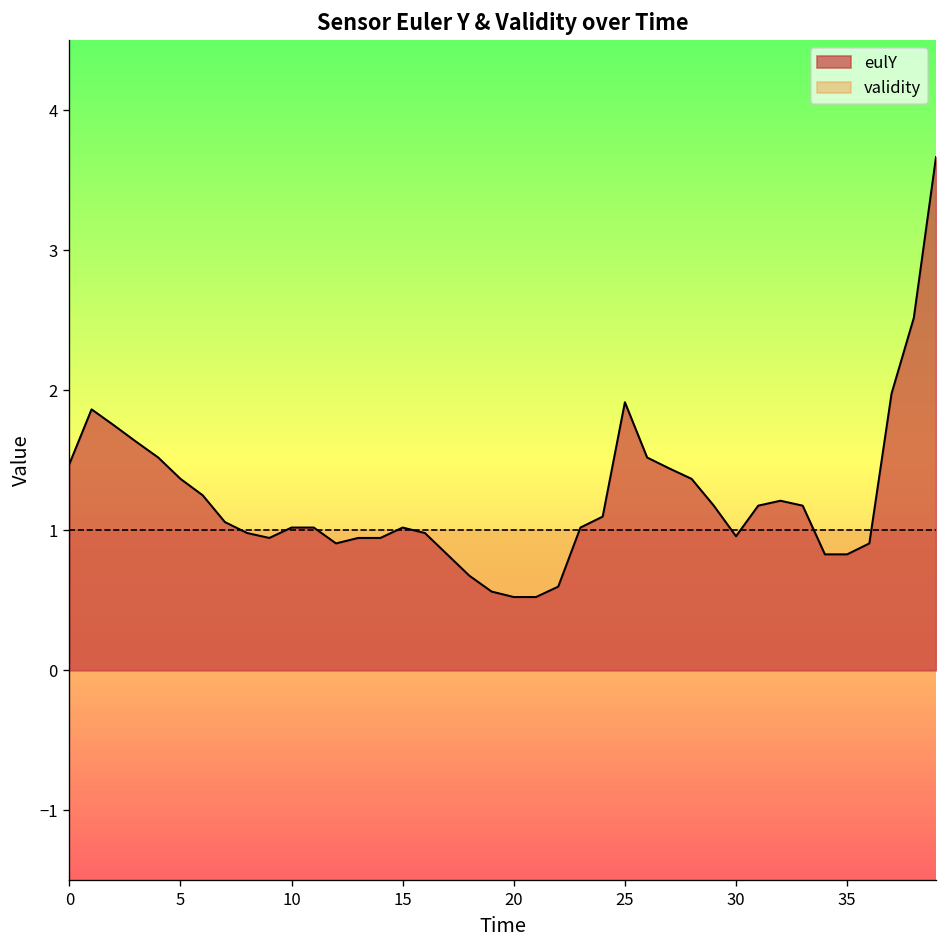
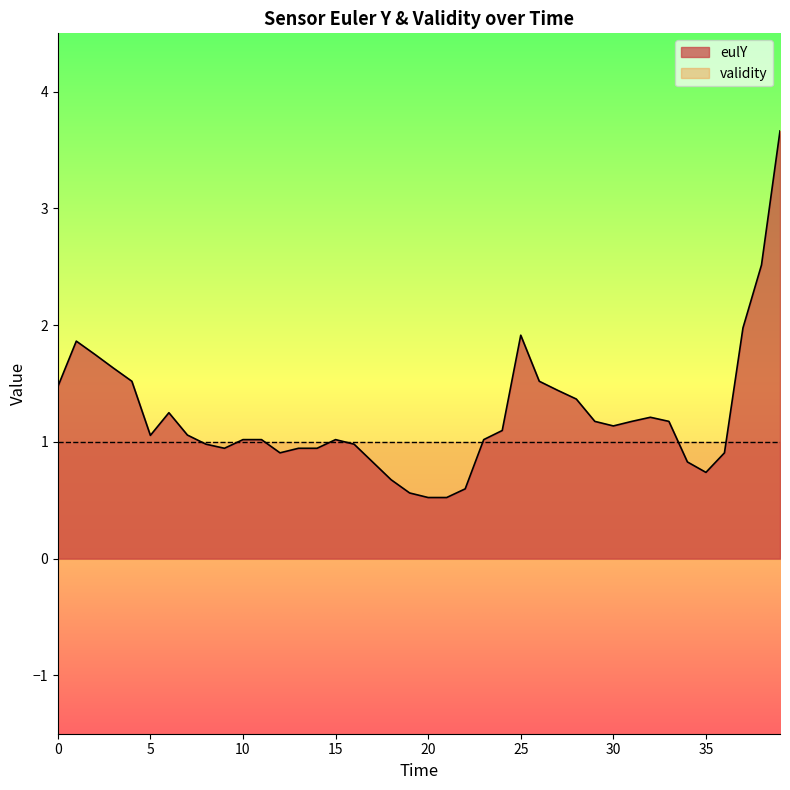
eulY, 5: 1.37 -> 1.06
eulY, 30: 0.96 -> 1.14
eulY, 35: 0.83 -> 0.74
